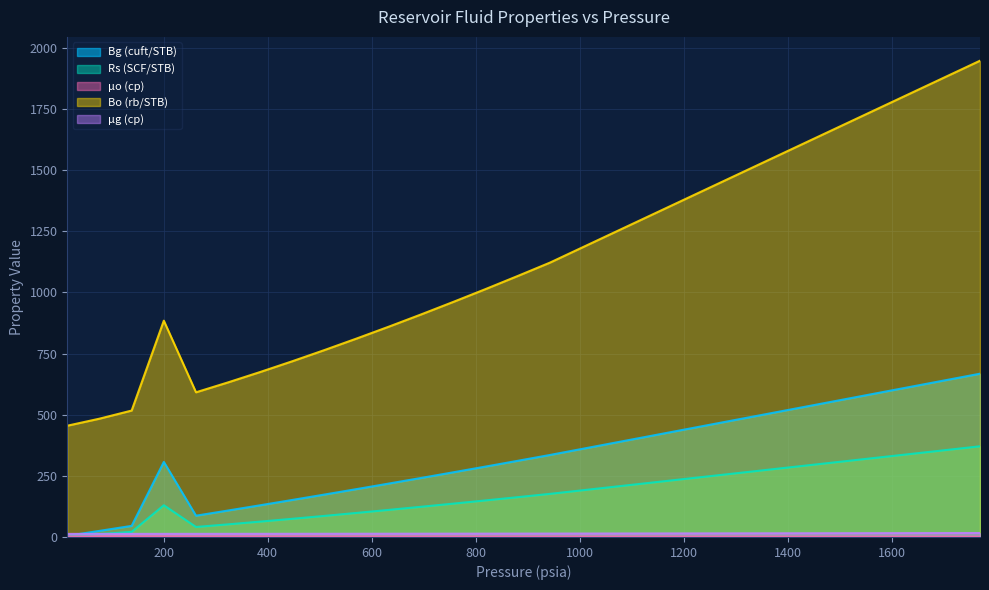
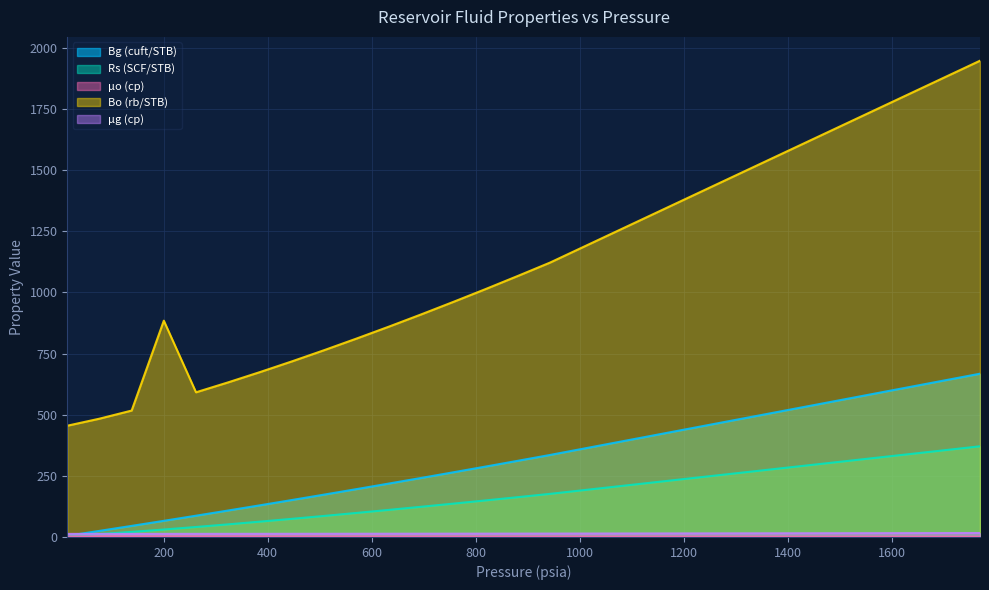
Bg (cuft/STB), 200: 310 -> 70
Rs (SCF/STB), 200: 130 -> 30
